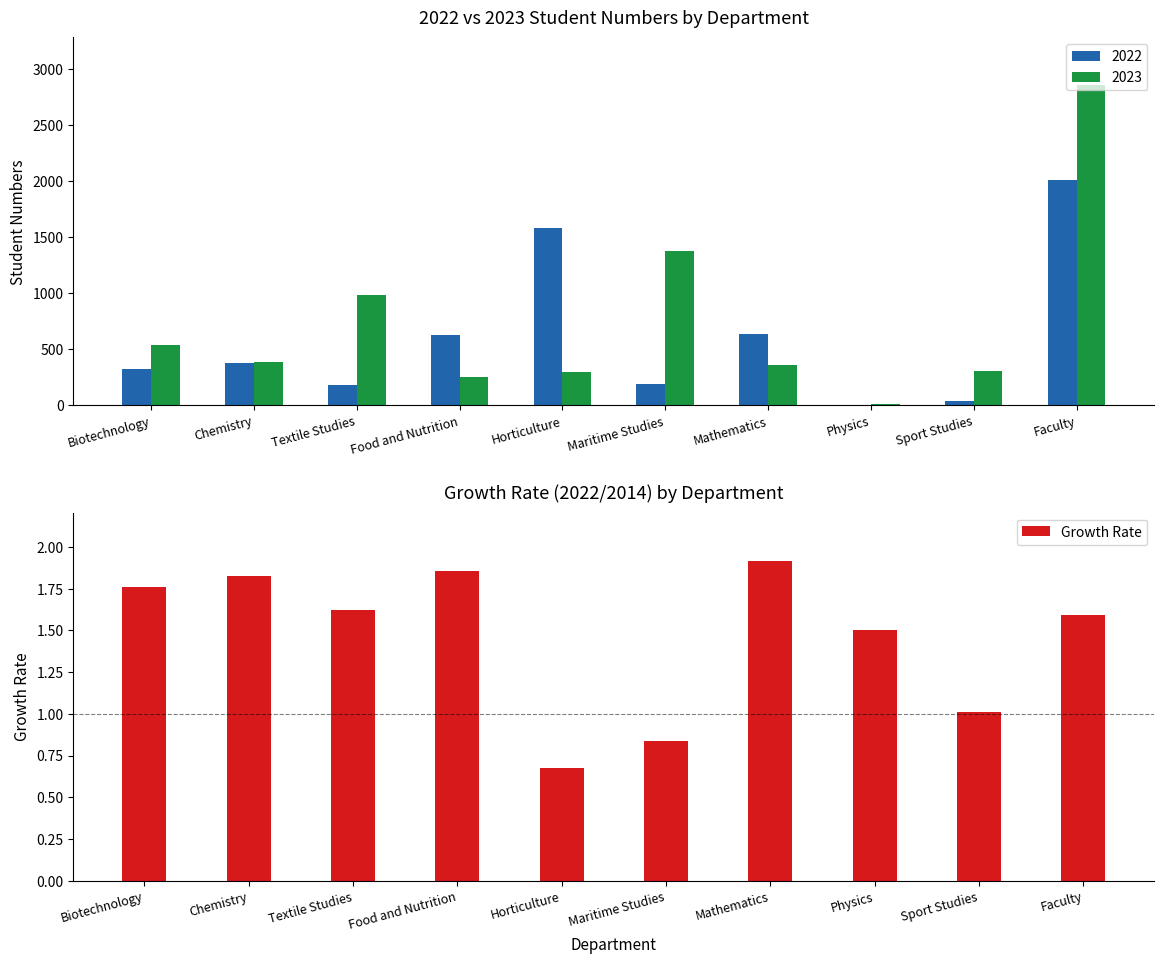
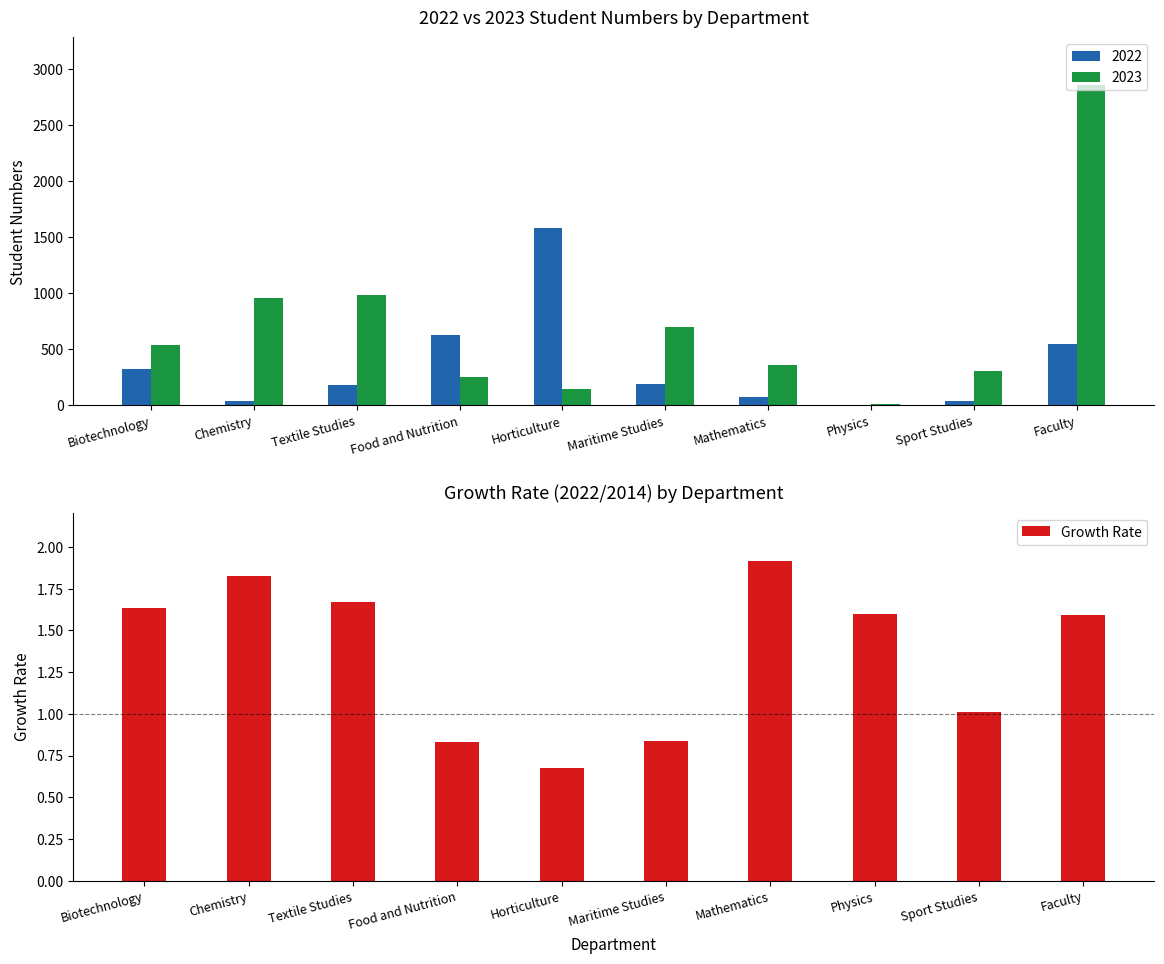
2022 vs 2023 Student Numbers by Department, 2022, Chemistry: 380 -> 40
2022 vs 2023 Student Numbers by Department, 2023, Chemistry: 390 -> 960
2022 vs 2023 Student Numbers by Department, 2023, Horticulture: 300 -> 150
2022 vs 2023 Student Numbers by Department, 2023, Maritime Studies: 1380 -> 700
2022 vs 2023 Student Numbers by Department, 2022, Mathematics: 640 -> 70
2022 vs 2023 Student Numbers by Department, 2022, Faculty: 2020 -> 550
Growth Rate (2022/2014) by Department, Biotechnology: 1.76 -> 1.63
Growth Rate (2022/2014) by Department, Textile Studies: 1.62 -> 1.67
Growth Rate (2022/2014) by Department, Food and Nutrition: 1.85 -> 0.83
Growth Rate (2022/2014) by Department, Physics: 1.5 -> 1.6
